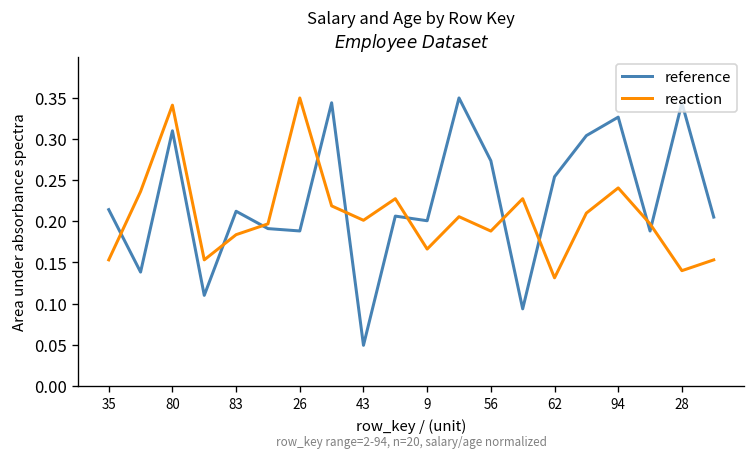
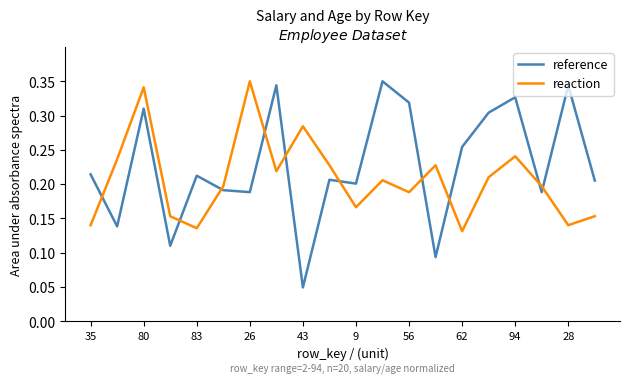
reaction, 35: 0.15 -> 0.14
reaction, 83: 0.18 -> 0.14
reaction, 43: 0.20 -> 0.28
reference, 56: 0.27 -> 0.32
